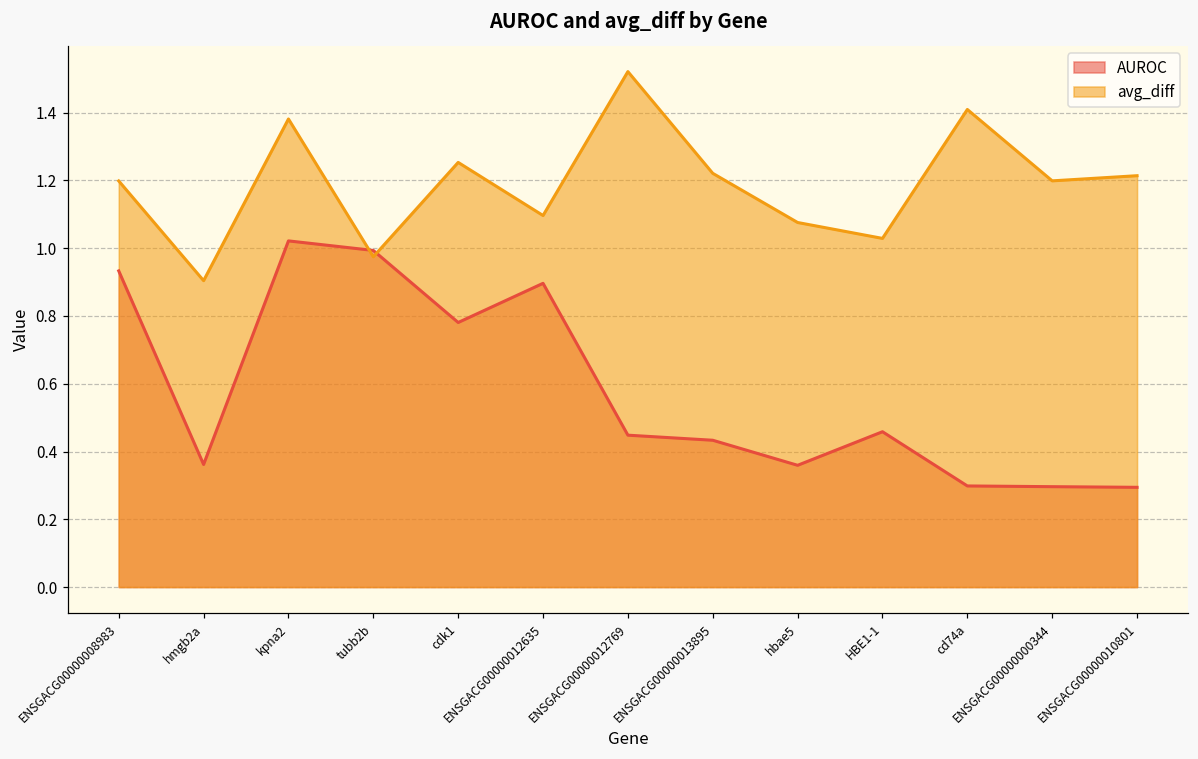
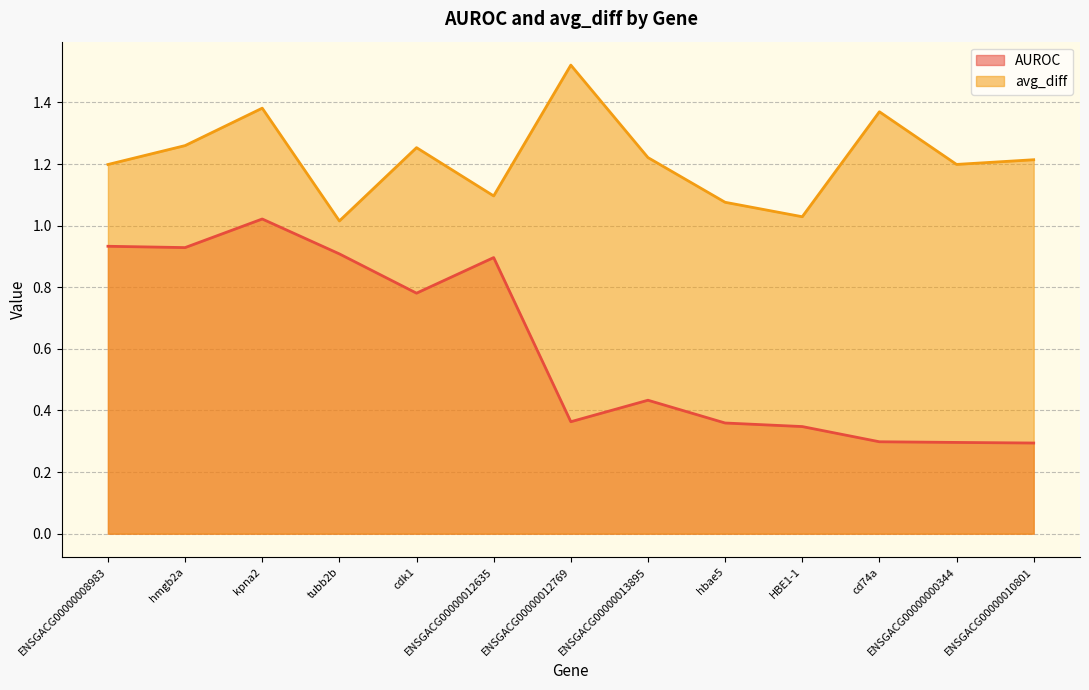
AUROC, hmgb2a: 0.36 -> 0.93
avg_diff, hmgb2a: 0.90 -> 1.26
AUROC, tubb2b: 0.99 -> 0.91
avg_diff, tubb2b: 0.97 -> 1.02
AUROC, ENSGACG00000012769: 0.45 -> 0.36
AUROC, HBE1-1: 0.46 -> 0.35
avg_diff, cd74a: 1.41 -> 1.37
